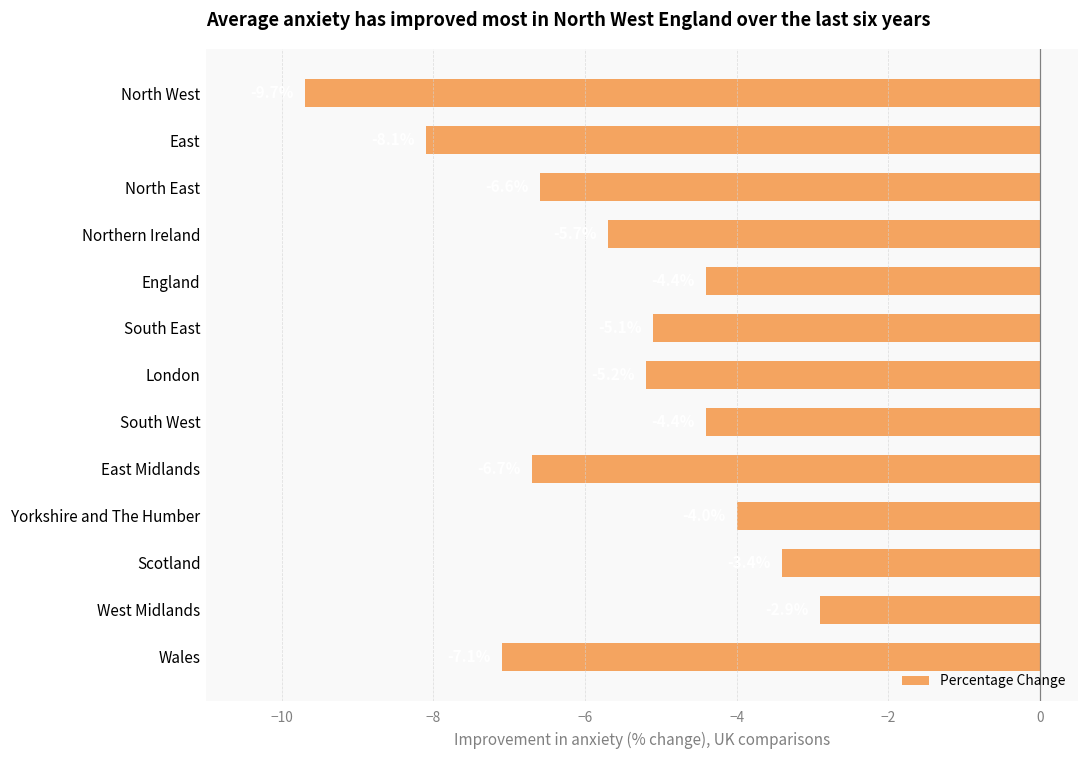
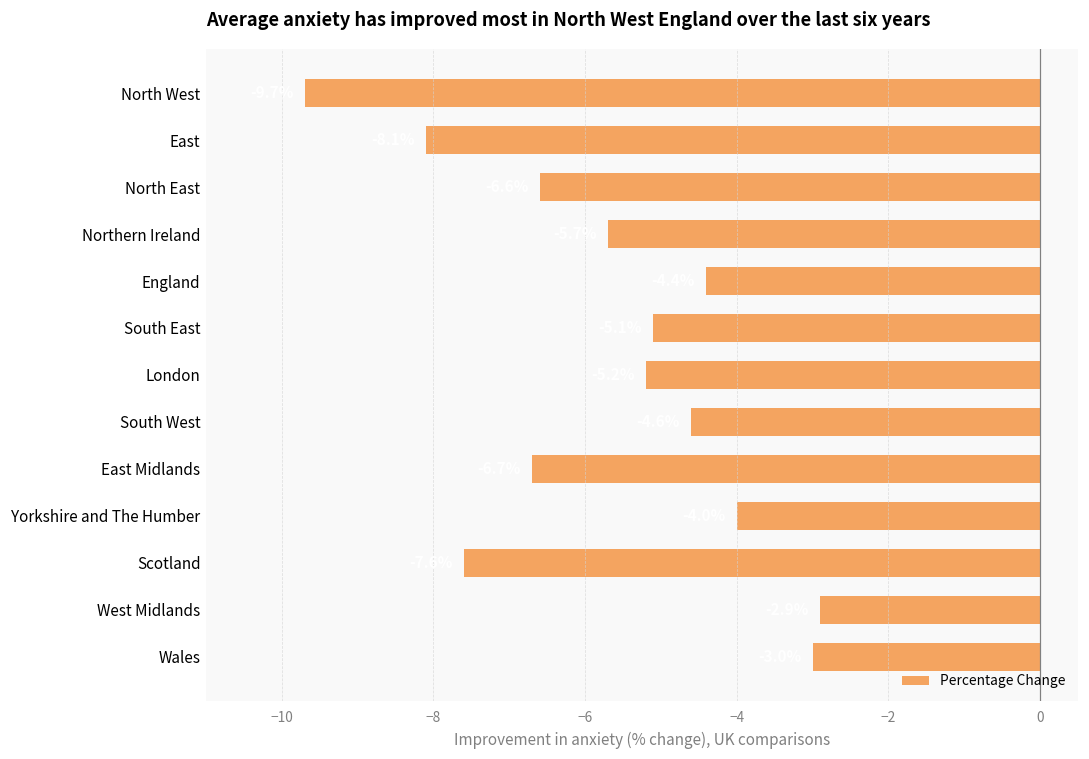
South West: -4.4 -> -4.6
Scotland: -3.4 -> -7.6
Wales: -7.1 -> -3.0
